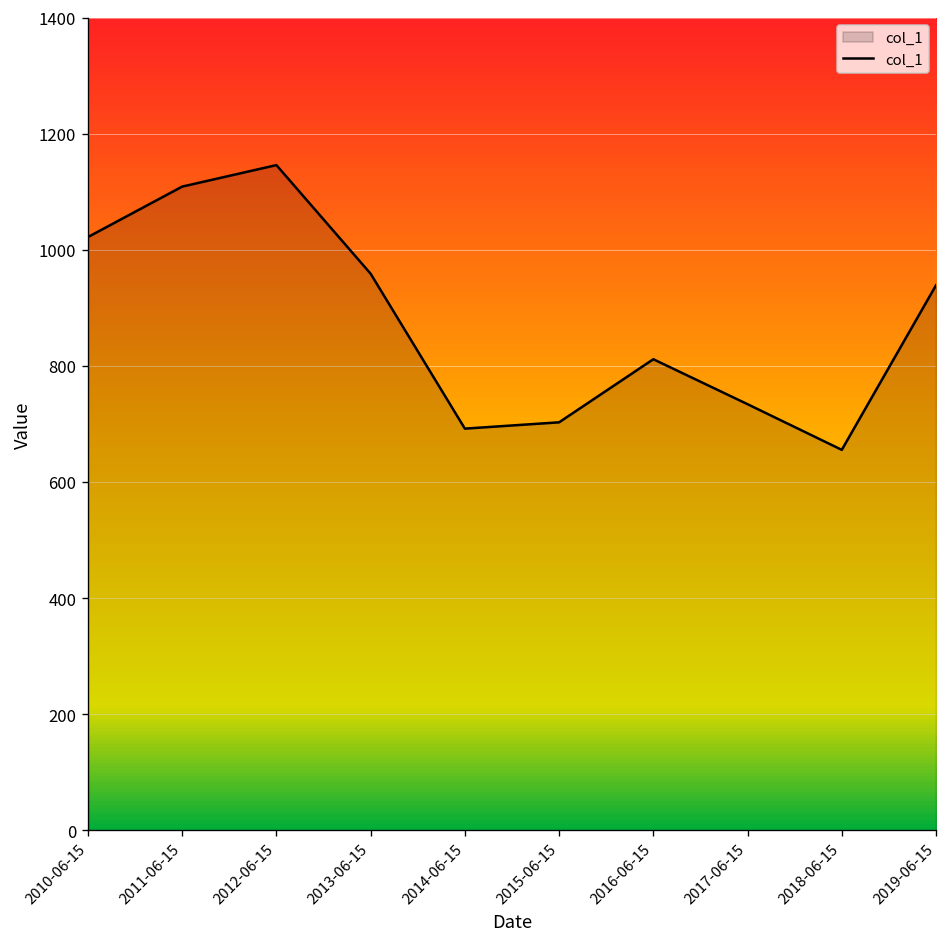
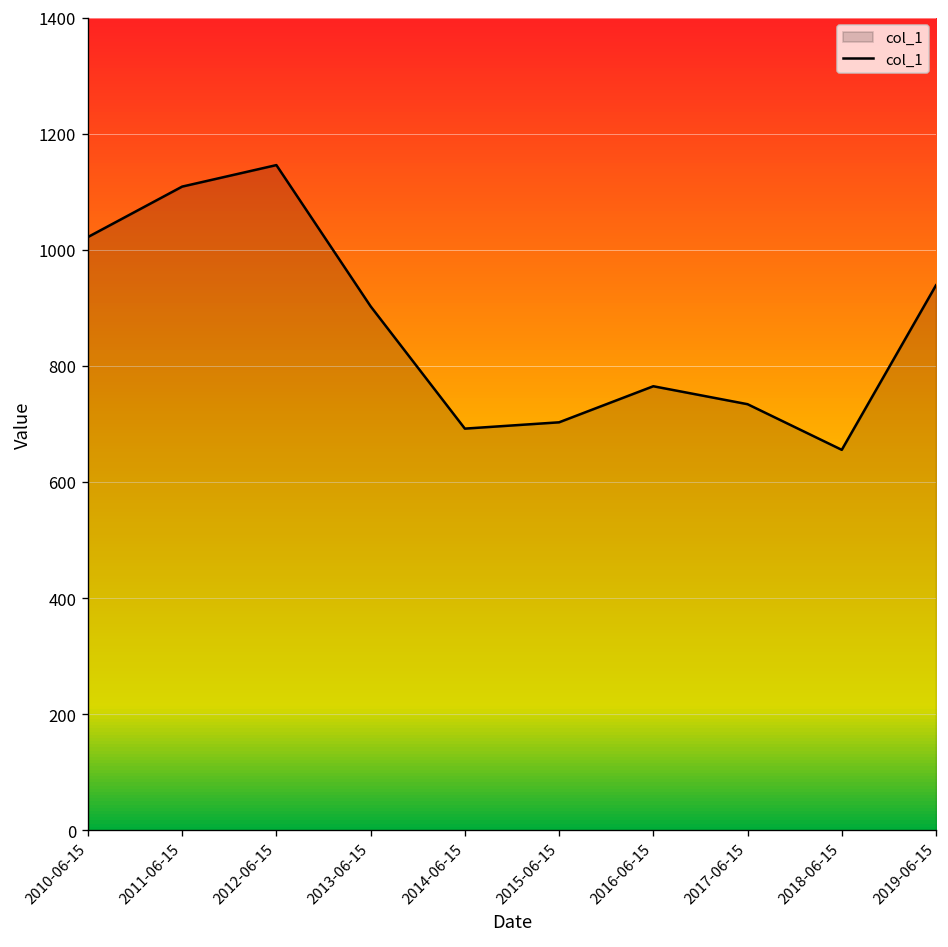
2013-06-15: 960 -> 900
2016-06-15: 810 -> 760
